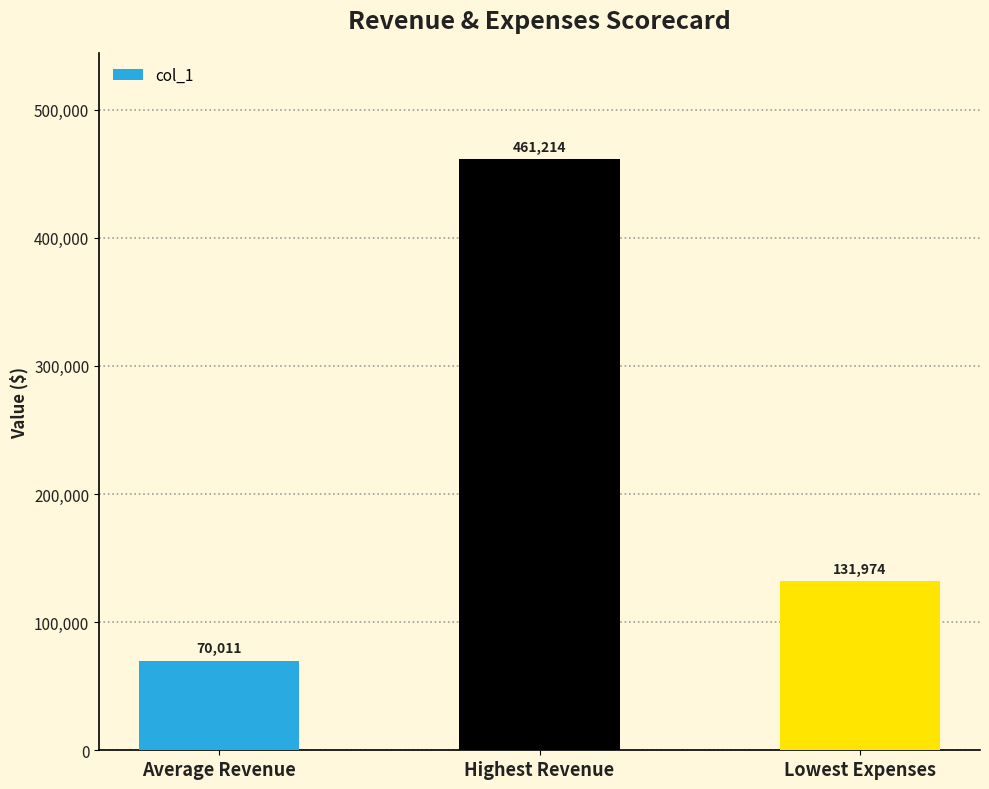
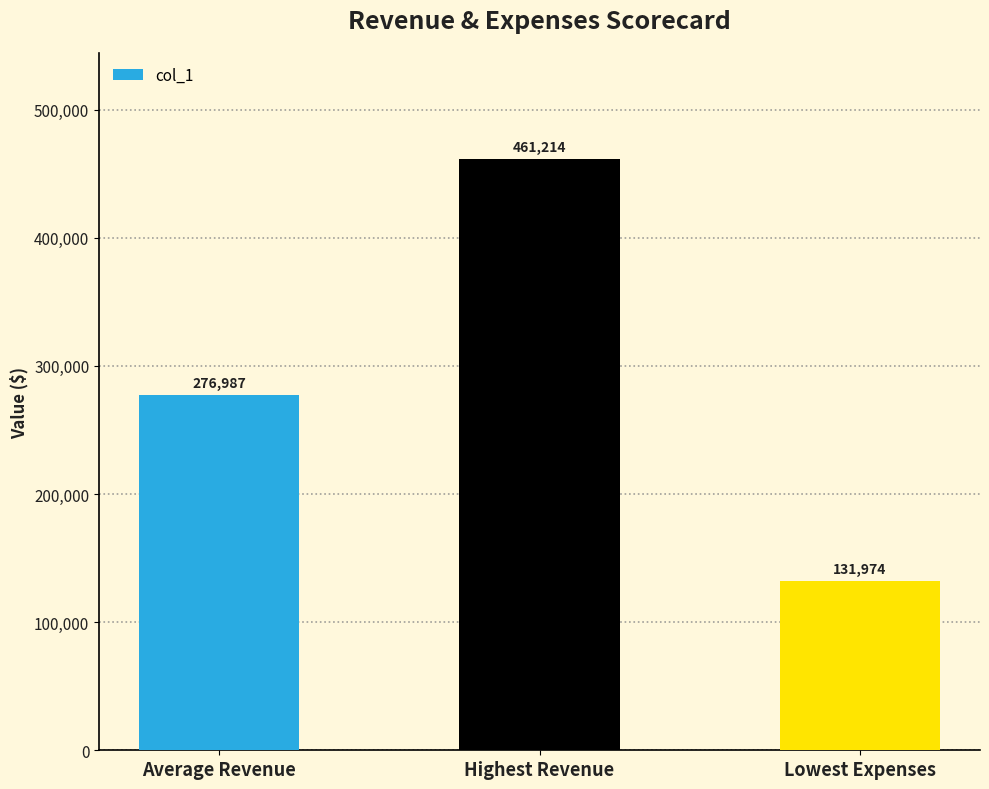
Average Revenue: 70,011 -> 276,987
